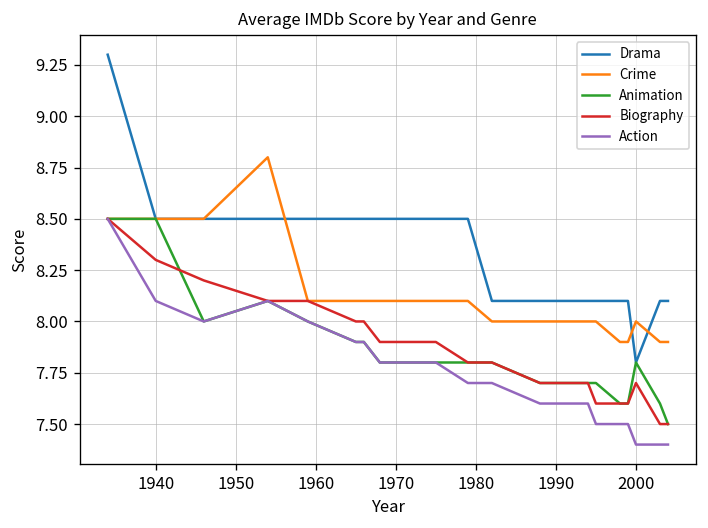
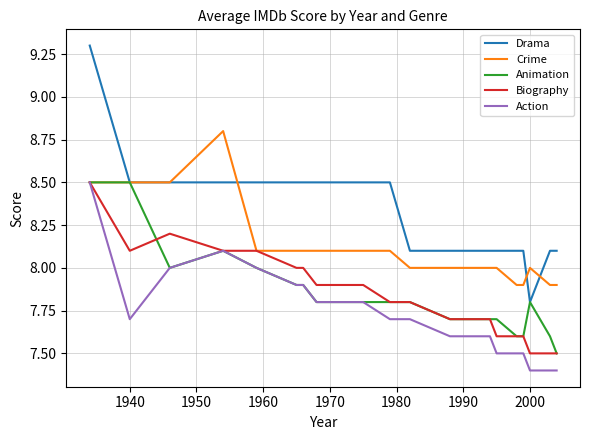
Biography, 1940: 8.3 -> 8.1
Action, 1940: 8.1 -> 7.7
Biography, 2000: 7.7 -> 7.5
